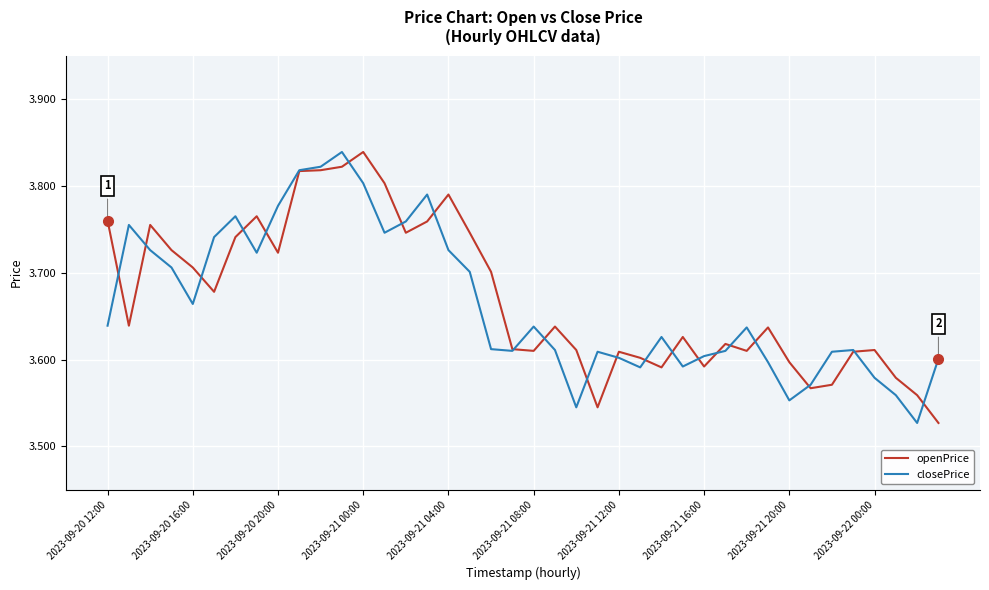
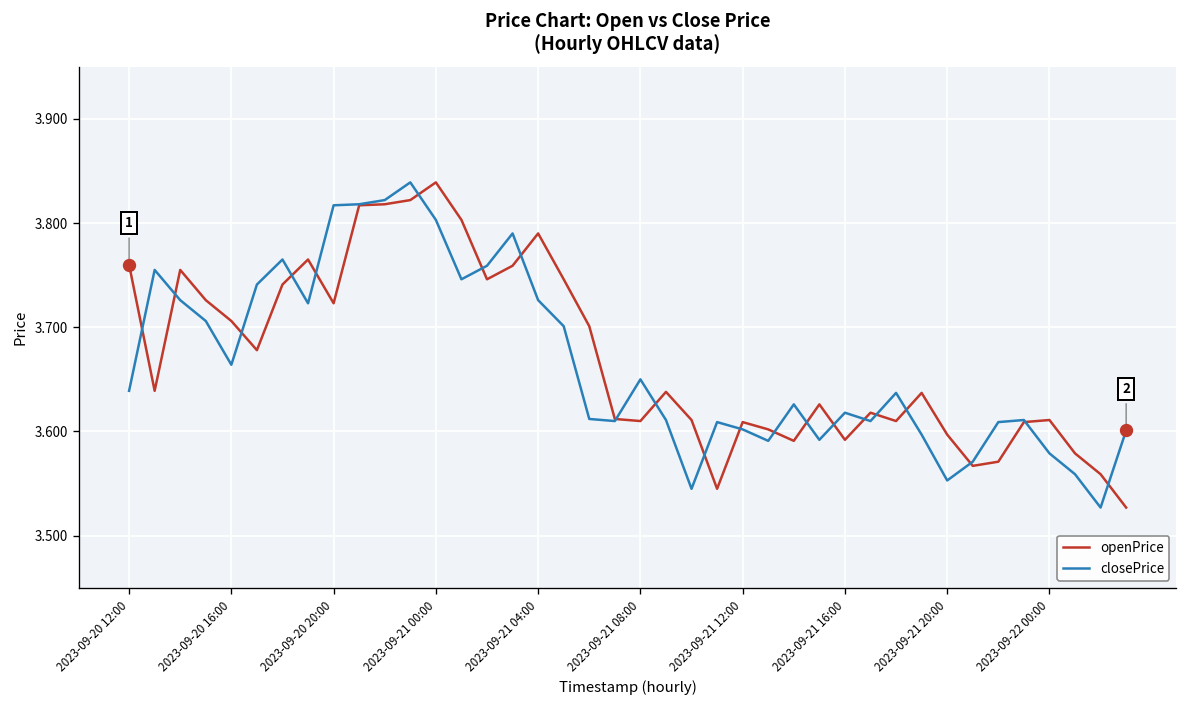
closePrice, 2023-09-20 20:00: 3.78 -> 3.82
closePrice, 2023-09-21 08:00: 3.64 -> 3.65
closePrice, 2023-09-21 16:00: 3.60 -> 3.62
